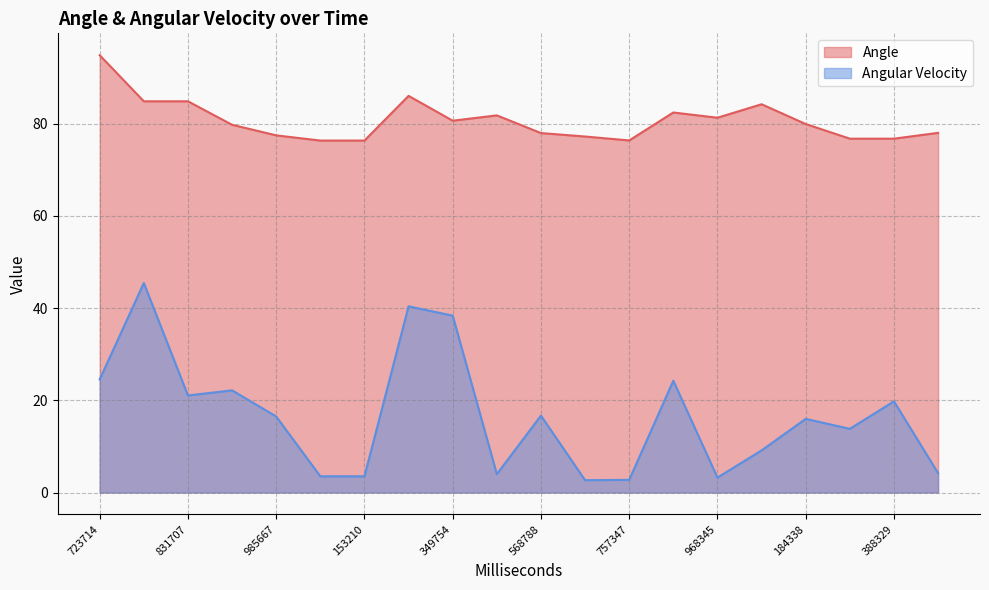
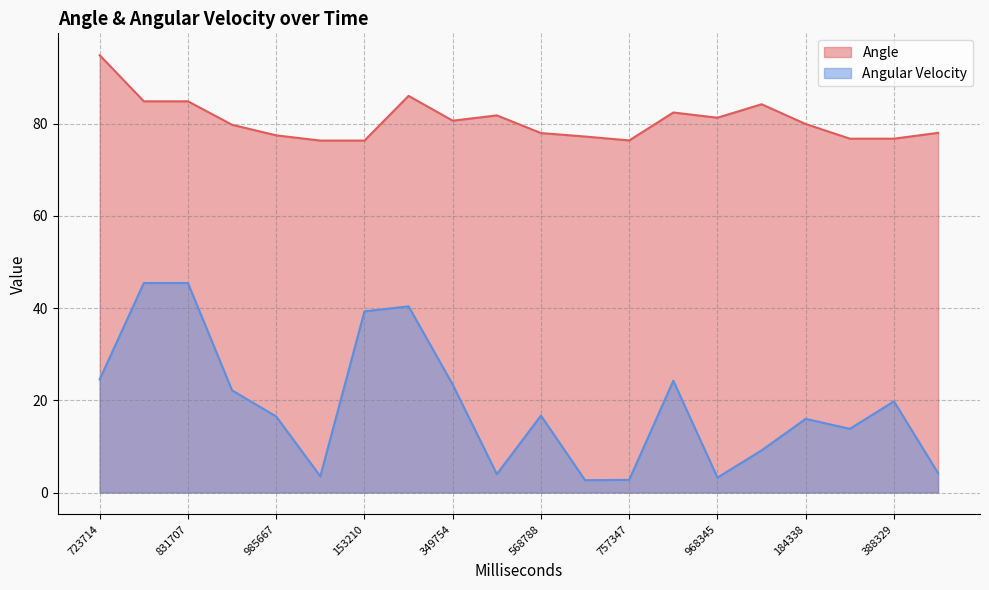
Angular Velocity, 831707: 21 -> 45
Angular Velocity, 153210: 4 -> 39
Angular Velocity, 349754: 38 -> 23
